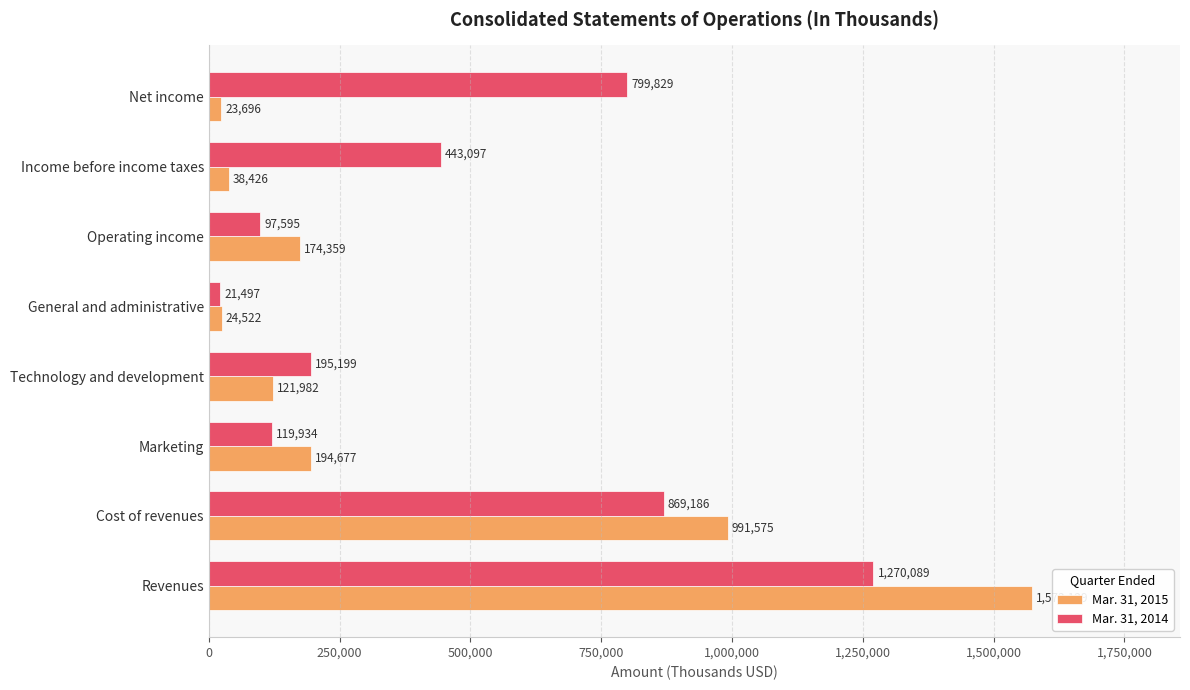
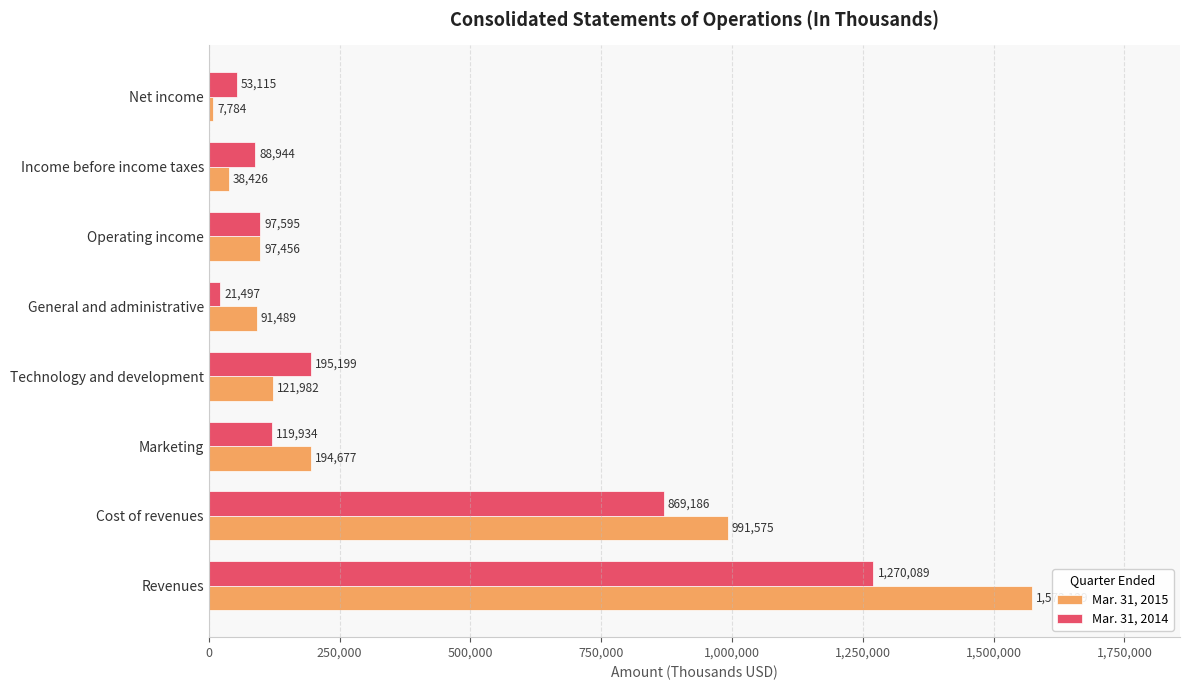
Mar. 31, 2014, Net income: 799,829 -> 53,115
Mar. 31, 2015, Net income: 23,696 -> 7,784
Mar. 31, 2014, Income before income taxes: 443,097 -> 88,944
Mar. 31, 2015, Operating income: 174,359 -> 97,456
Mar. 31, 2015, General and administrative: 24,522 -> 91,489
